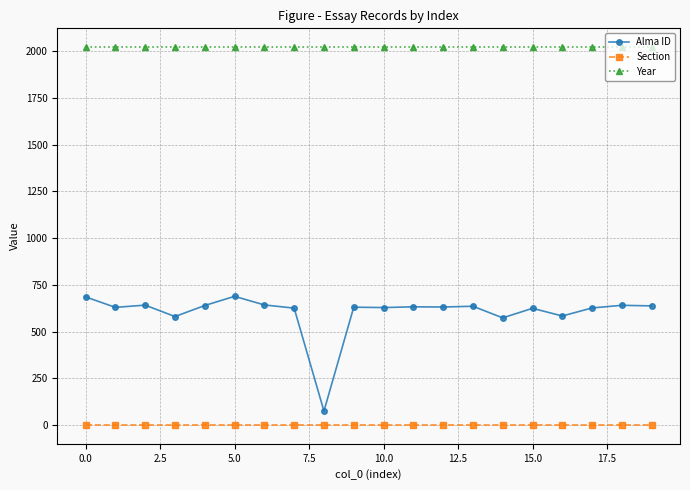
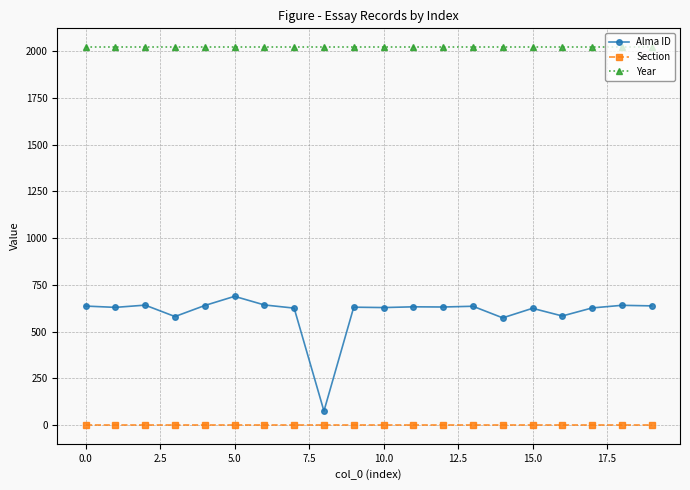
Alma ID, 0.0: 690 -> 640
